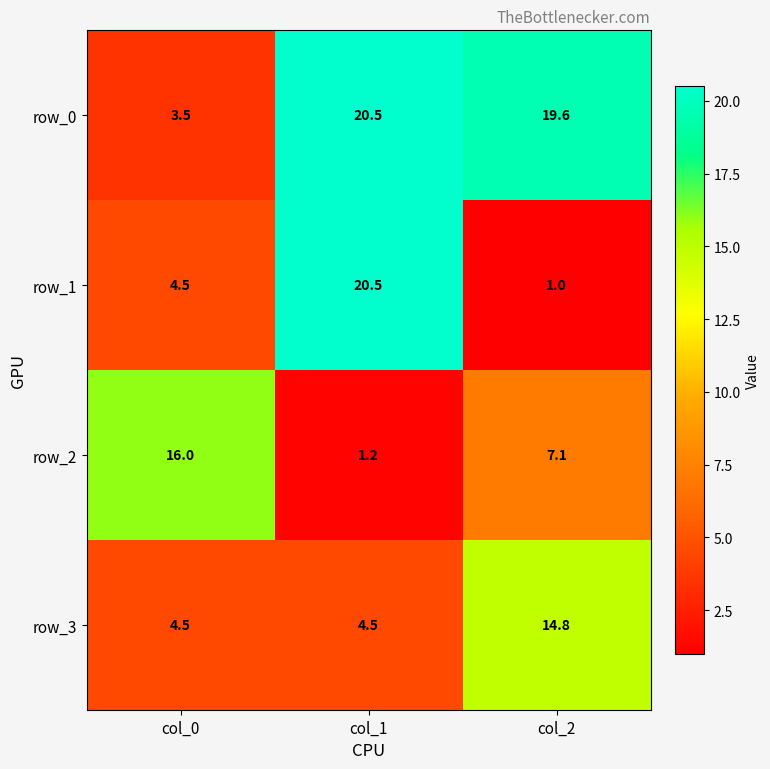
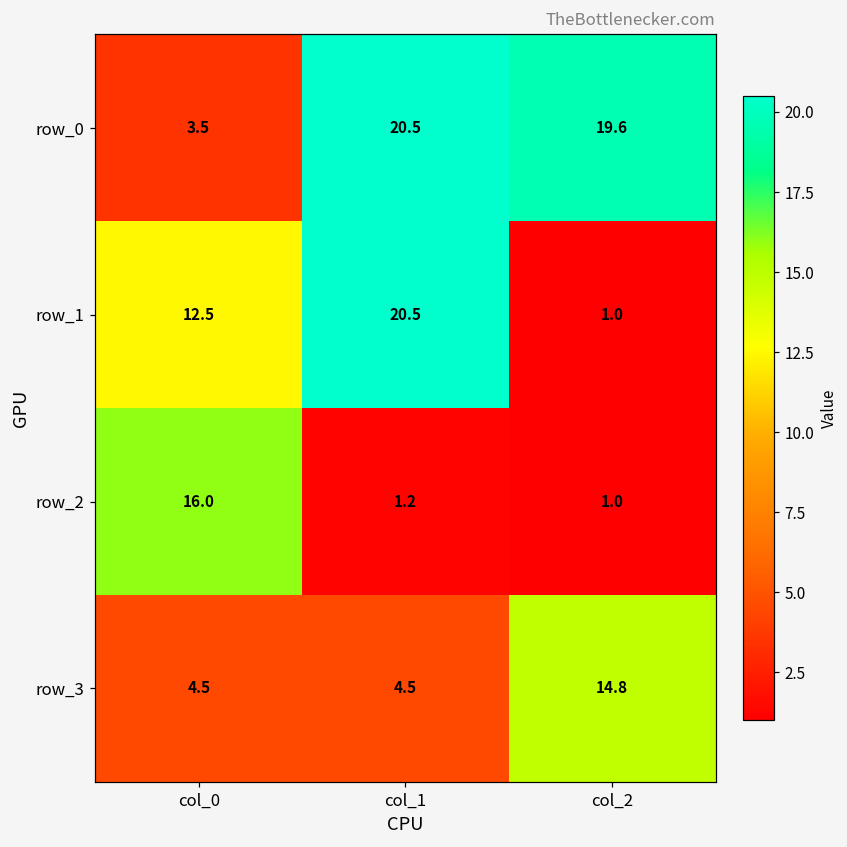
row_1, col_0: 4.5 -> 12.5
row_2, col_2: 7.1 -> 1.0
